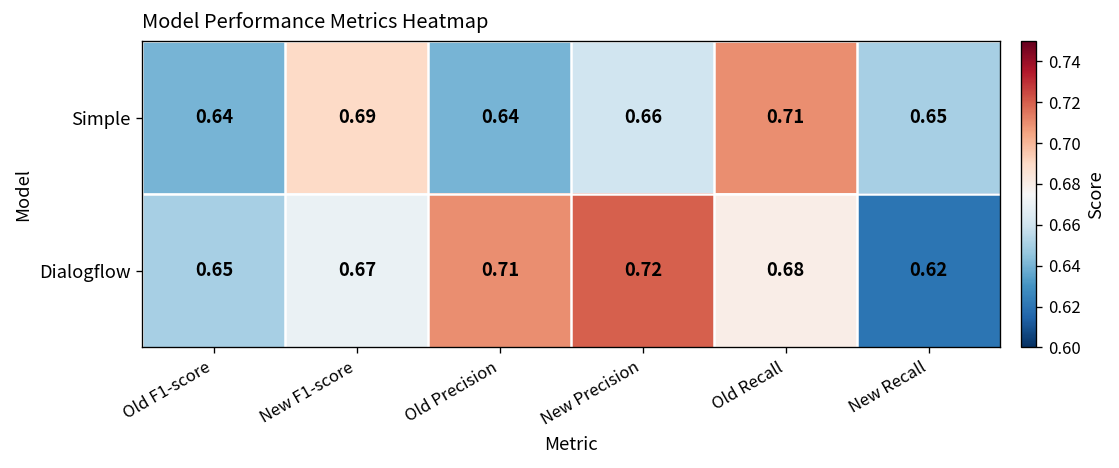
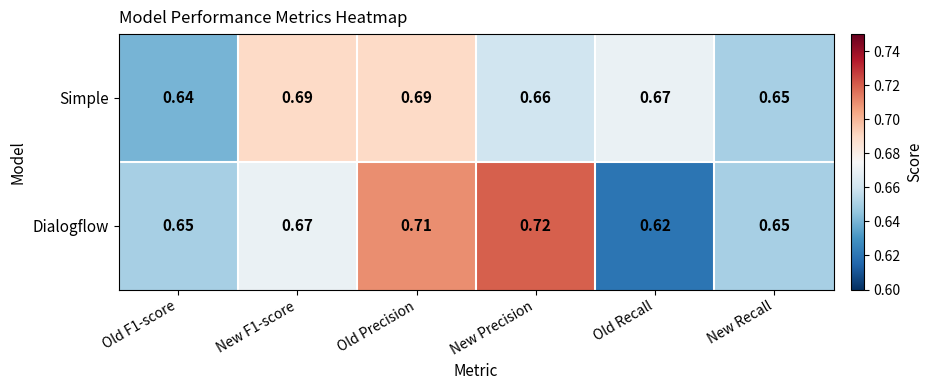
Simple, Old Precision: 0.64 -> 0.69
Simple, Old Recall: 0.71 -> 0.67
Dialogflow, Old Recall: 0.68 -> 0.62
Dialogflow, New Recall: 0.62 -> 0.65
